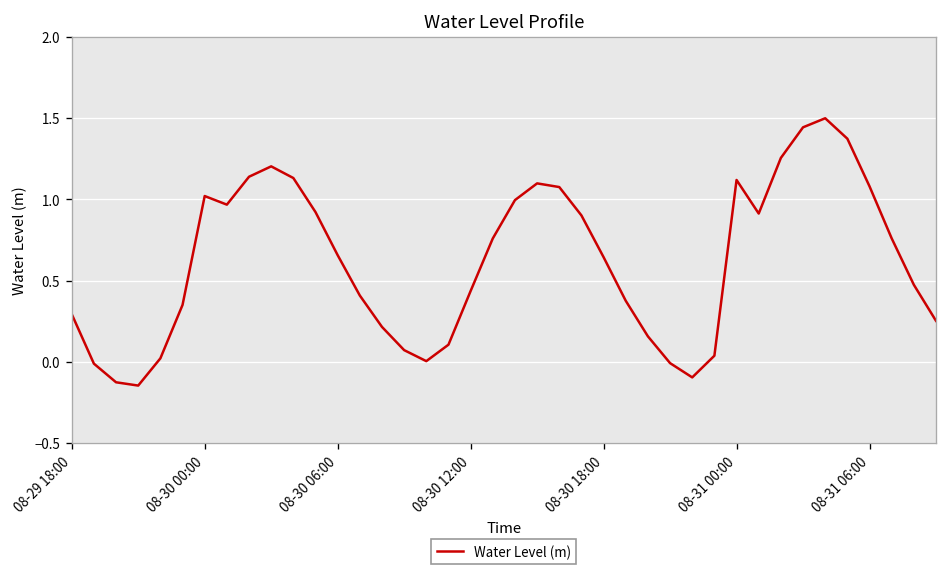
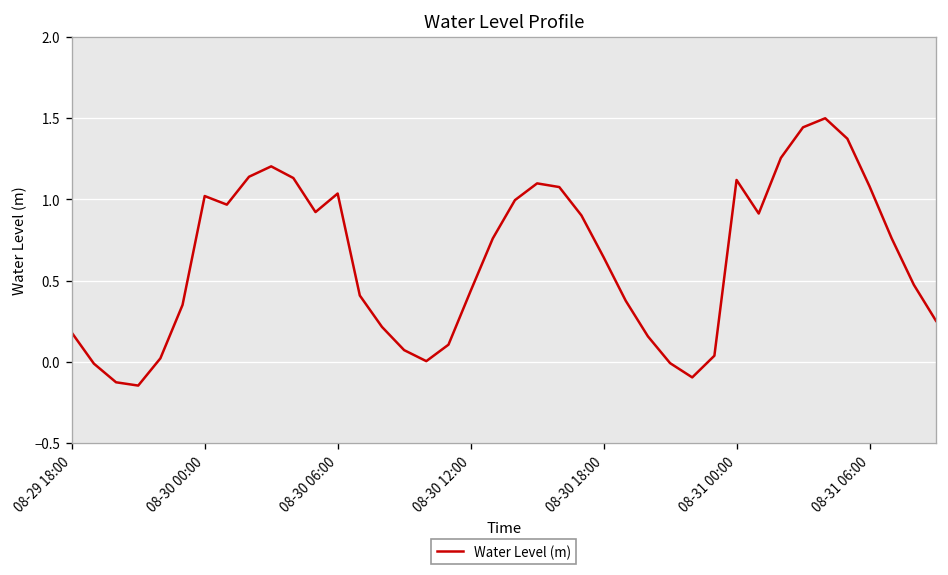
08-29 18:00: 0.29 -> 0.18
08-30 06:00: 0.66 -> 1.04
